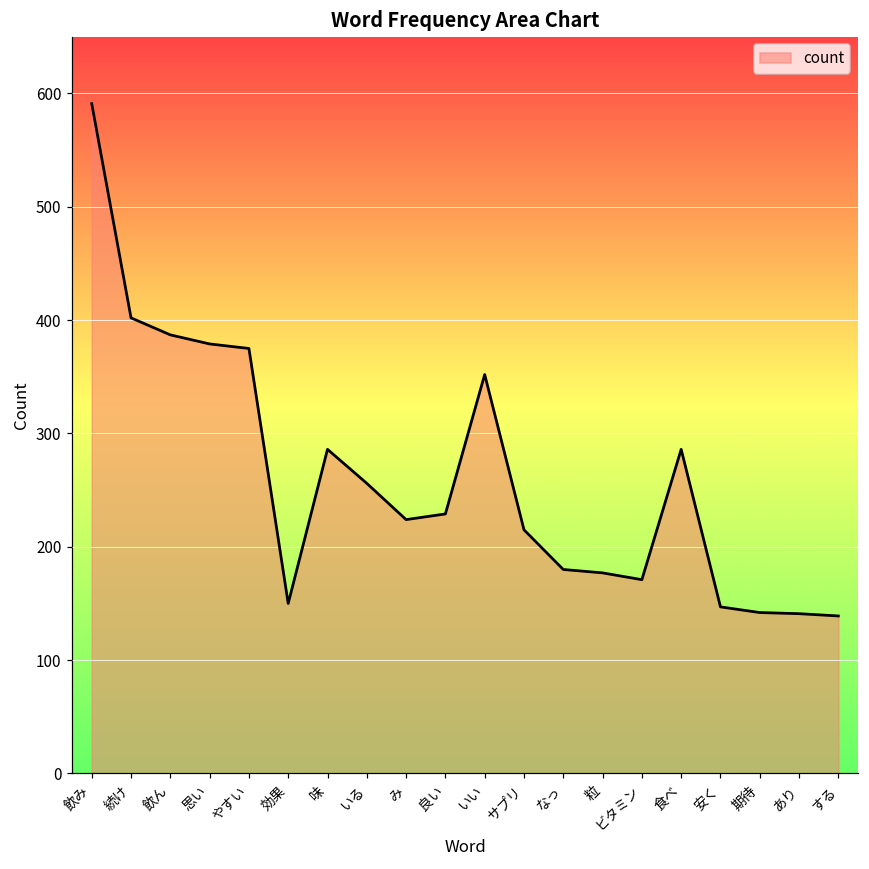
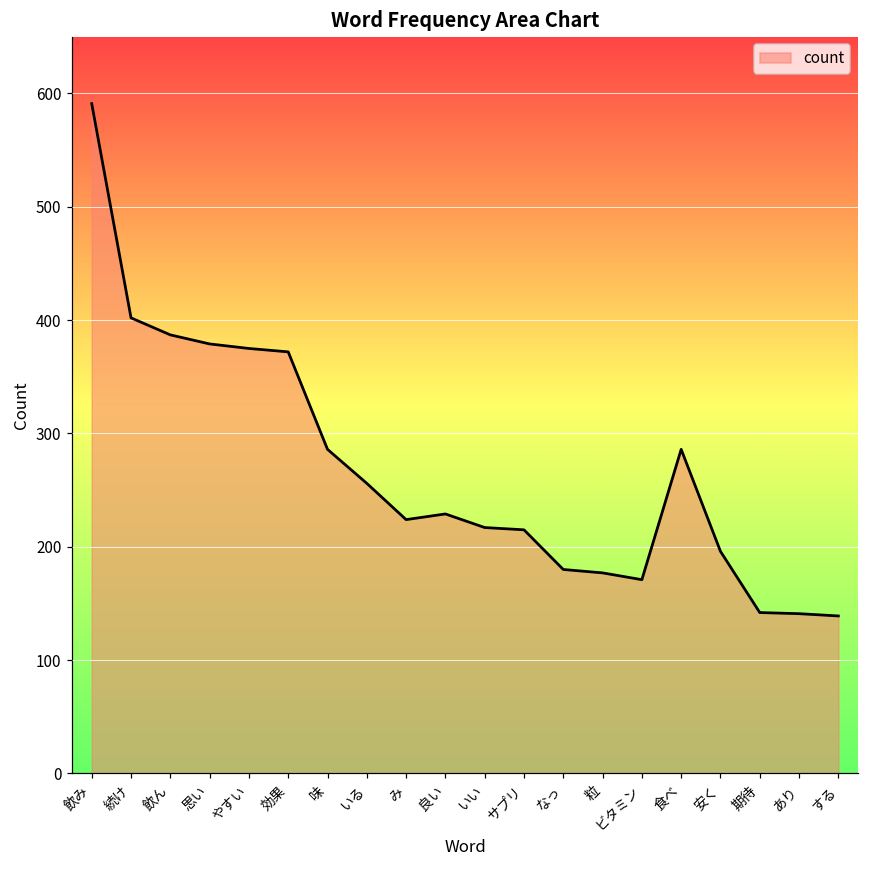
効果: 150 -> 372
いい: 352 -> 217
安く: 147 -> 196
